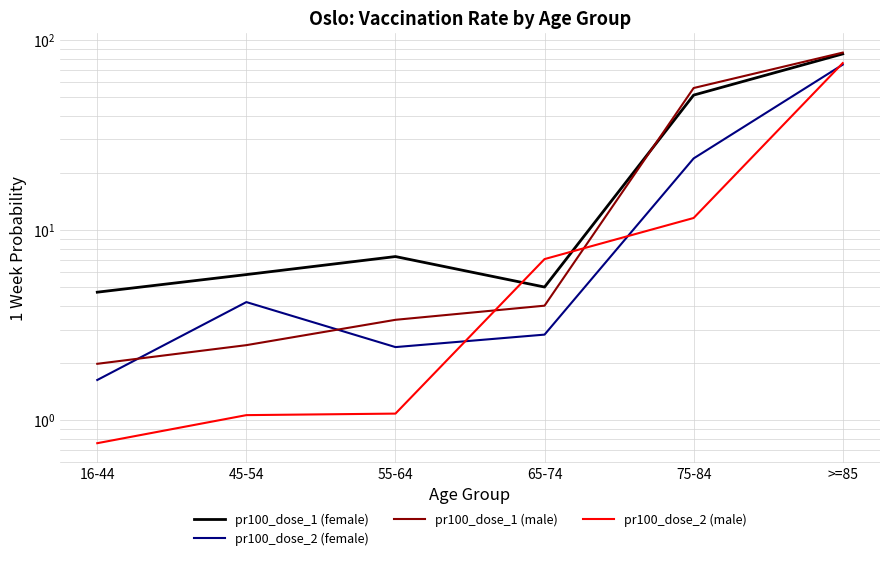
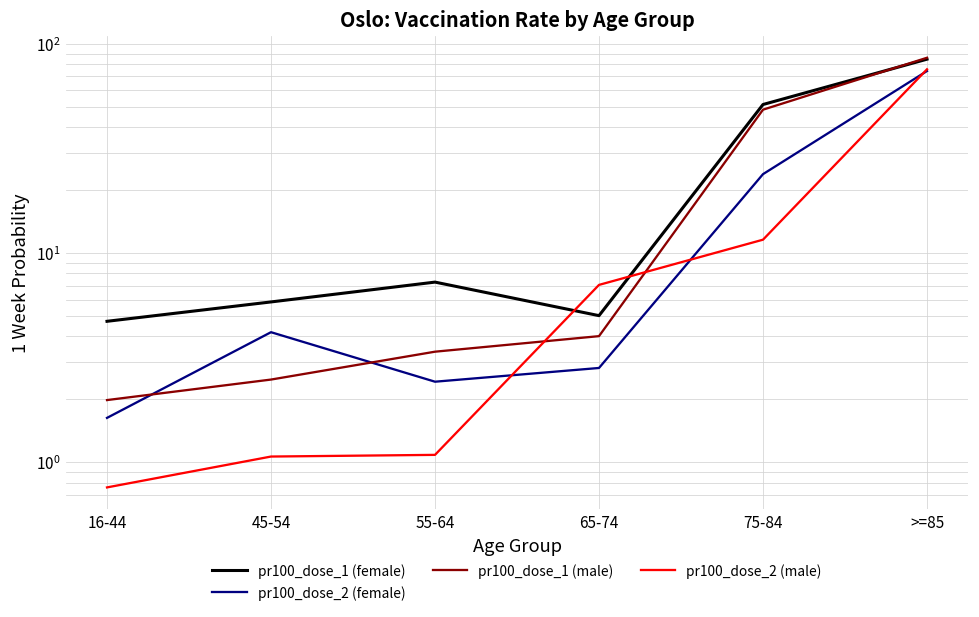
pr100_dose_1 (male), 75-84: 56 -> 49
